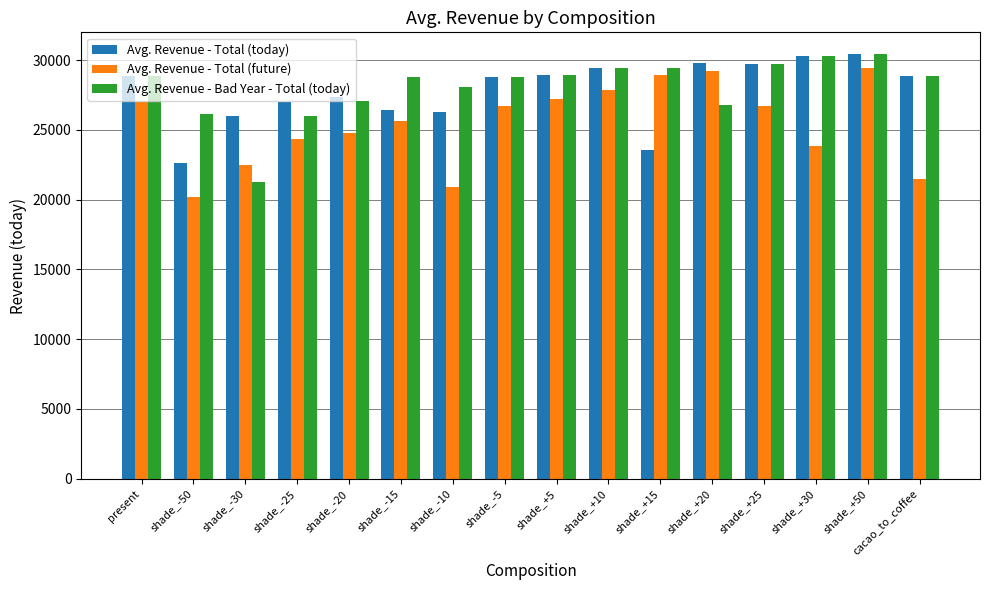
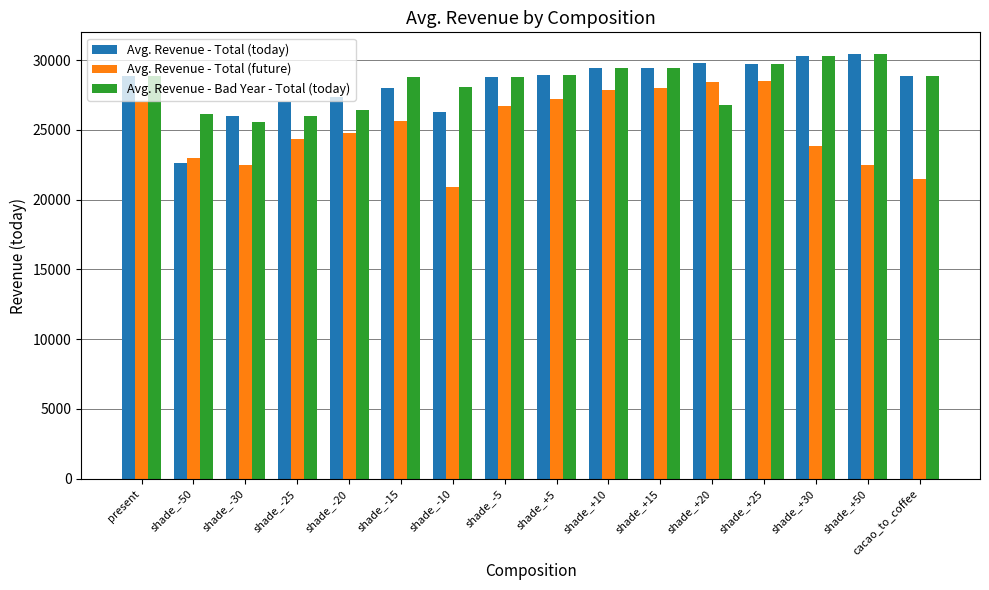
Avg. Revenue - Total (future), shade_-50: 20200 -> 23000
Avg. Revenue - Bad Year - Total (today), shade_-30: 21300 -> 25500
Avg. Revenue - Bad Year - Total (today), shade_-20: 27100 -> 26400
Avg. Revenue - Total (today), shade_-15: 26400 -> 28000
Avg. Revenue - Total (today), shade_+15: 23500 -> 29500
Avg. Revenue - Total (future), shade_+15: 29000 -> 28000
Avg. Revenue - Total (future), shade_+20: 29200 -> 28500
Avg. Revenue - Total (future), shade_+25: 26700 -> 28500
Avg. Revenue - Total (future), shade_+50: 29400 -> 22500
